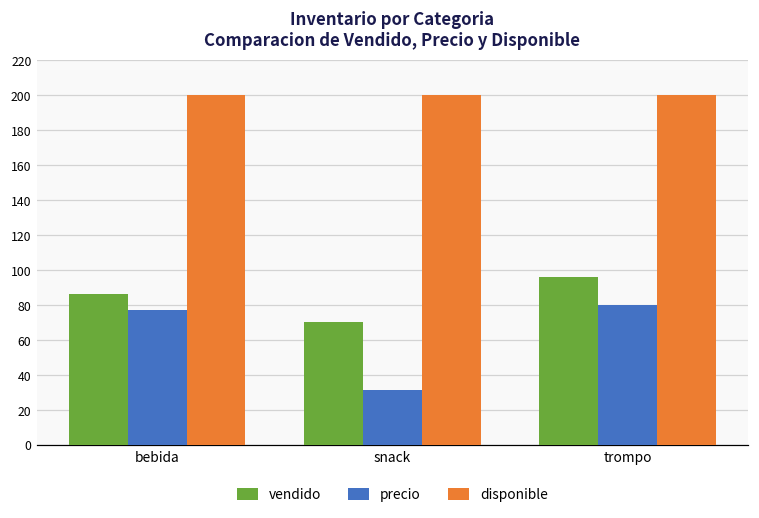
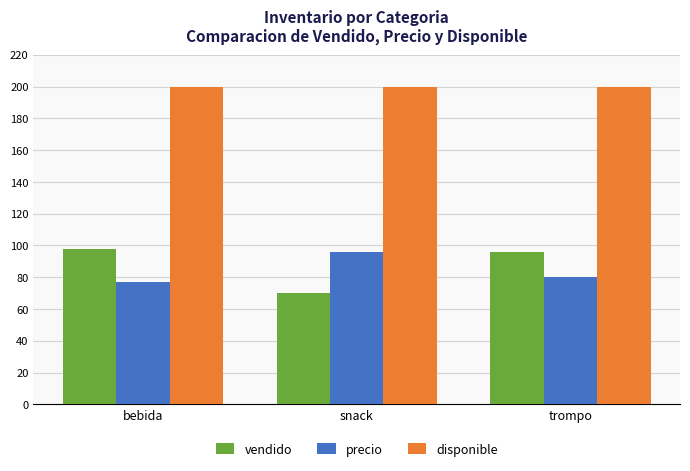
vendido, bebida: 86 -> 98
precio, snack: 31 -> 96
